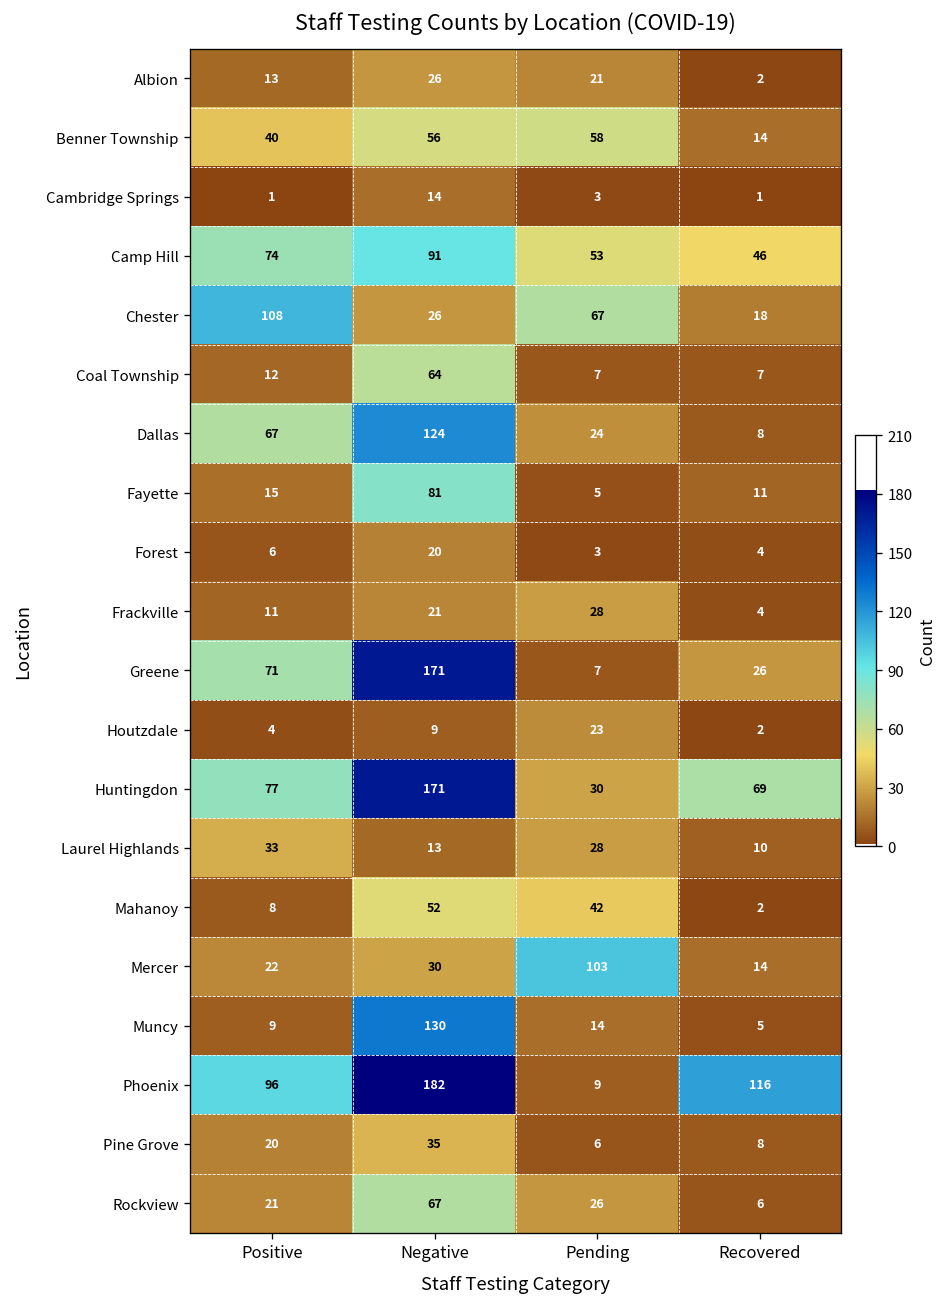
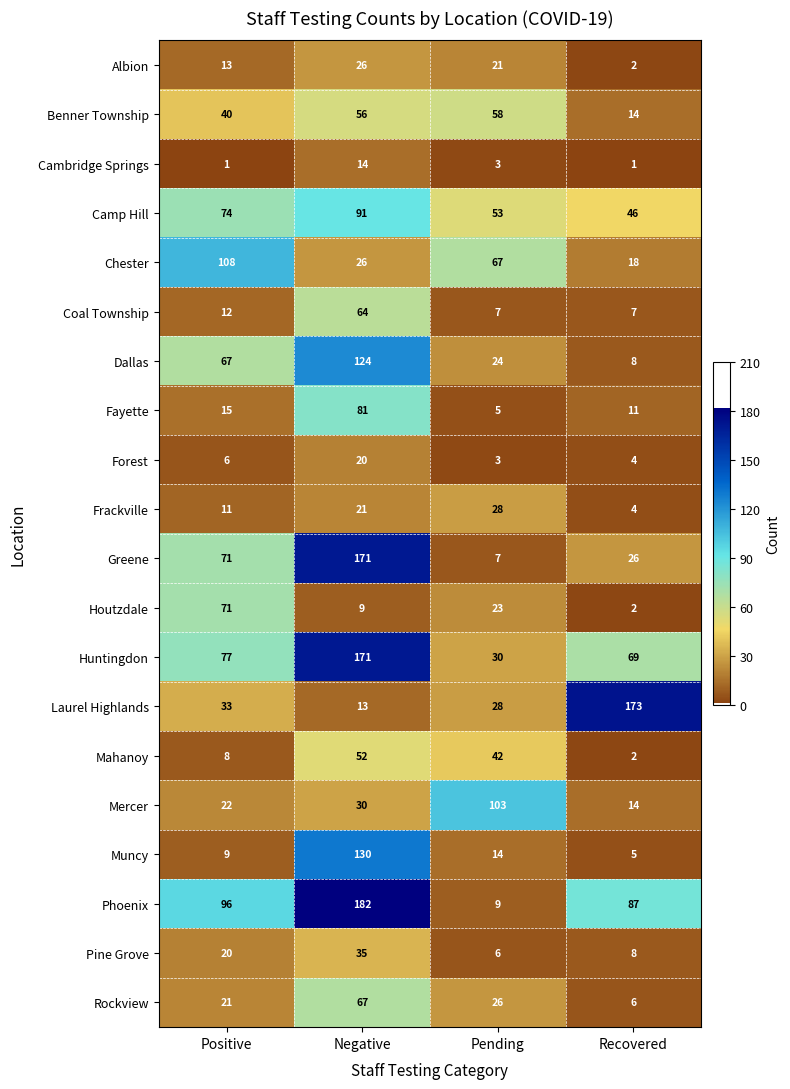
Houtzdale, Positive: 4 -> 71
Laurel Highlands, Recovered: 10 -> 173
Phoenix, Recovered: 116 -> 87
